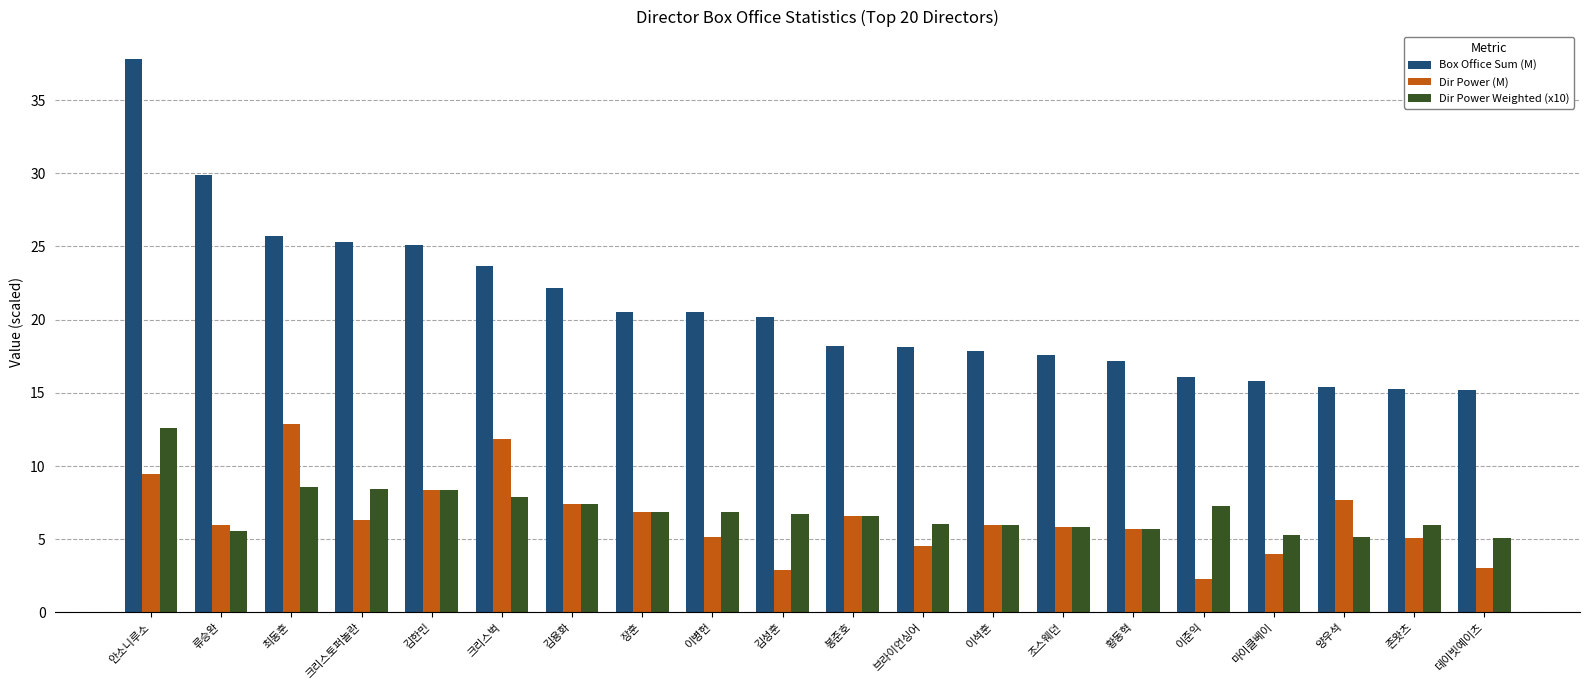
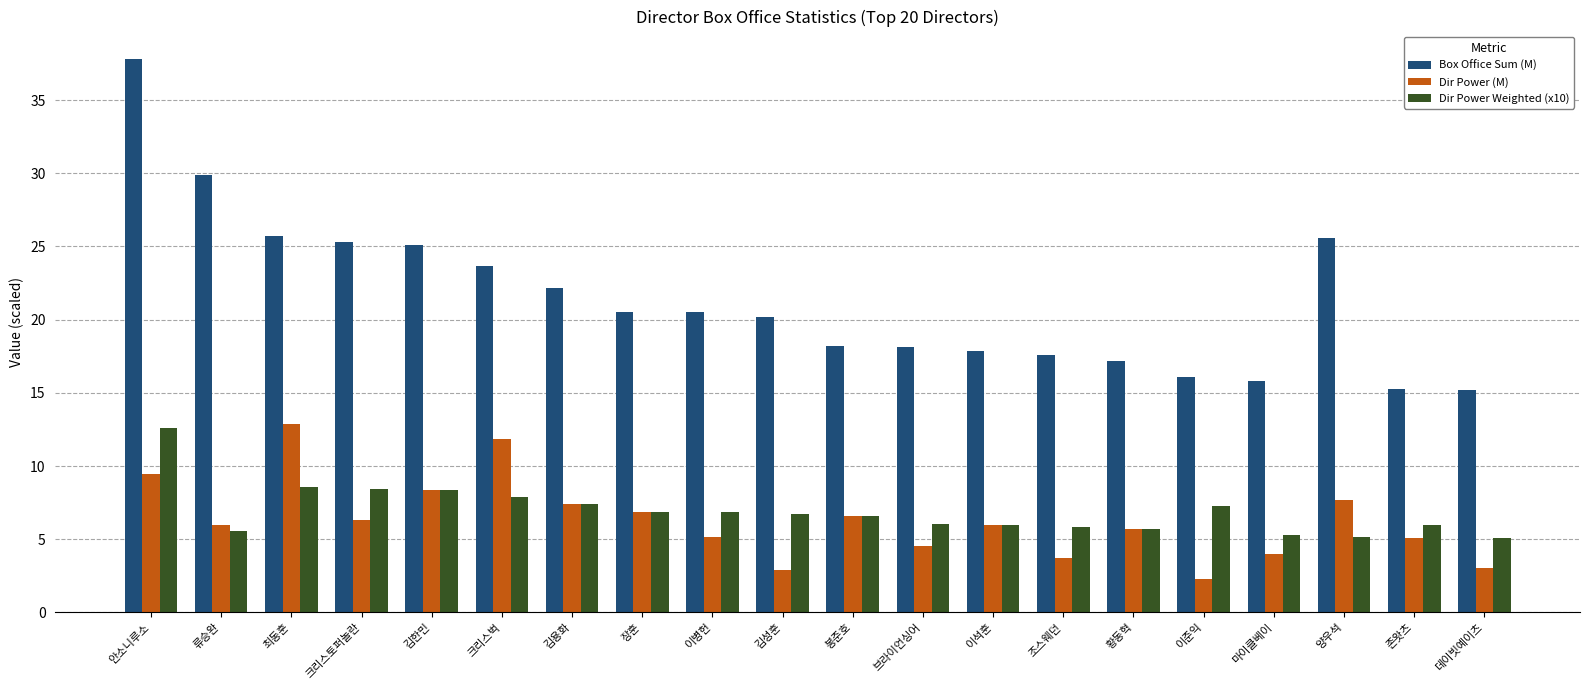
Dir Power (M), 조스웨던: 5.9 -> 3.7
Box Office Sum (M), 양우석: 15.4 -> 25.6
